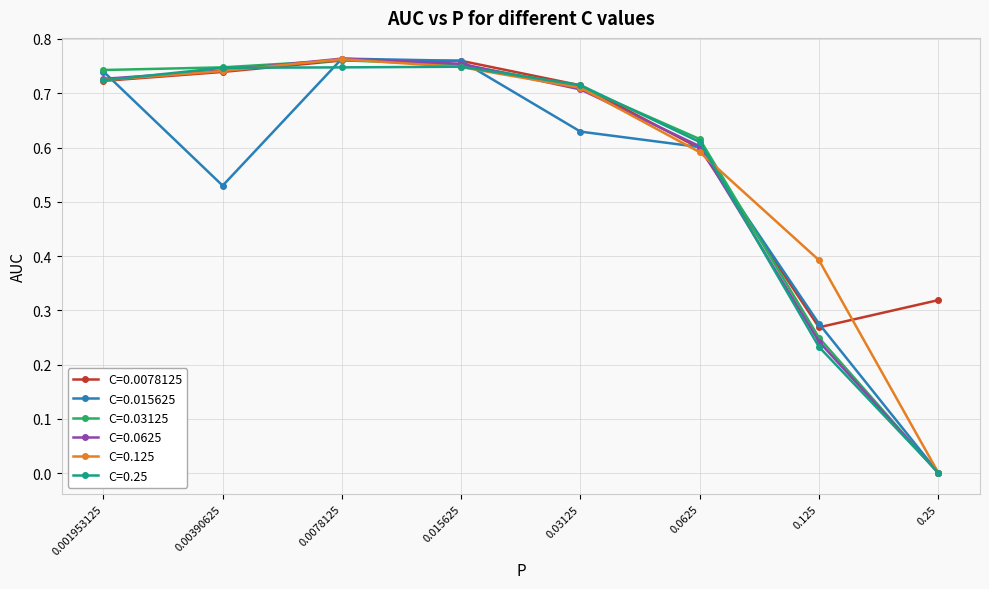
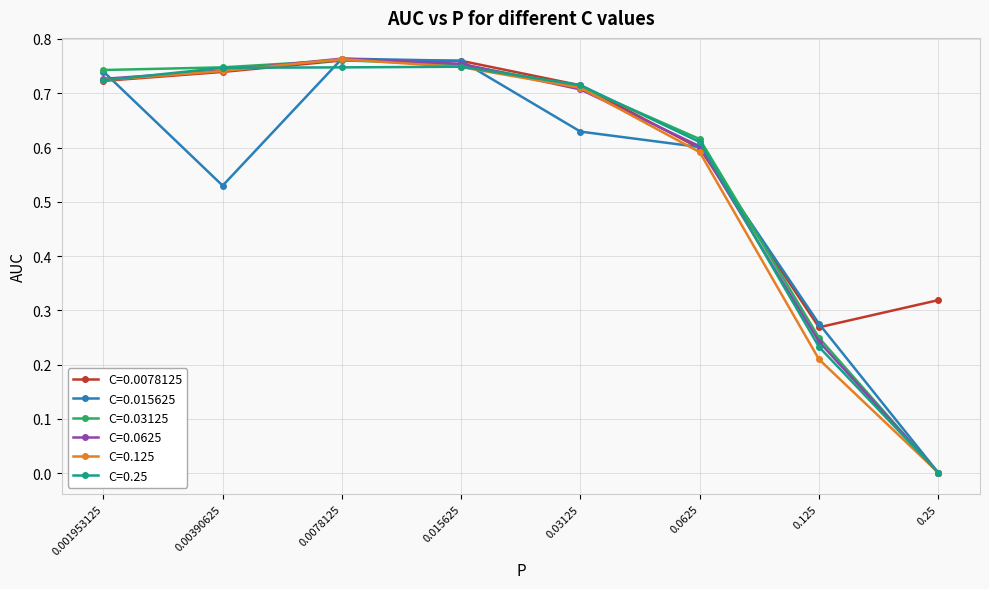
C=0.125, 0.125: 0.39 -> 0.21
